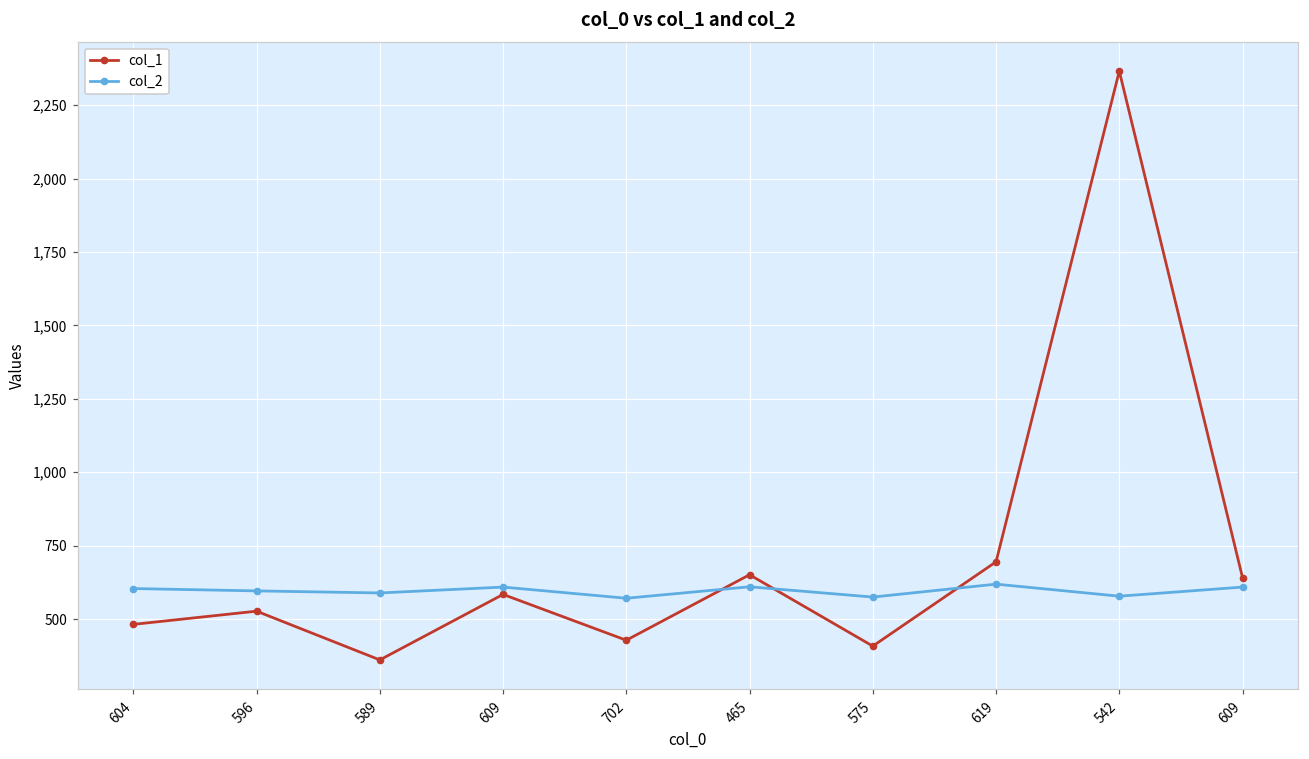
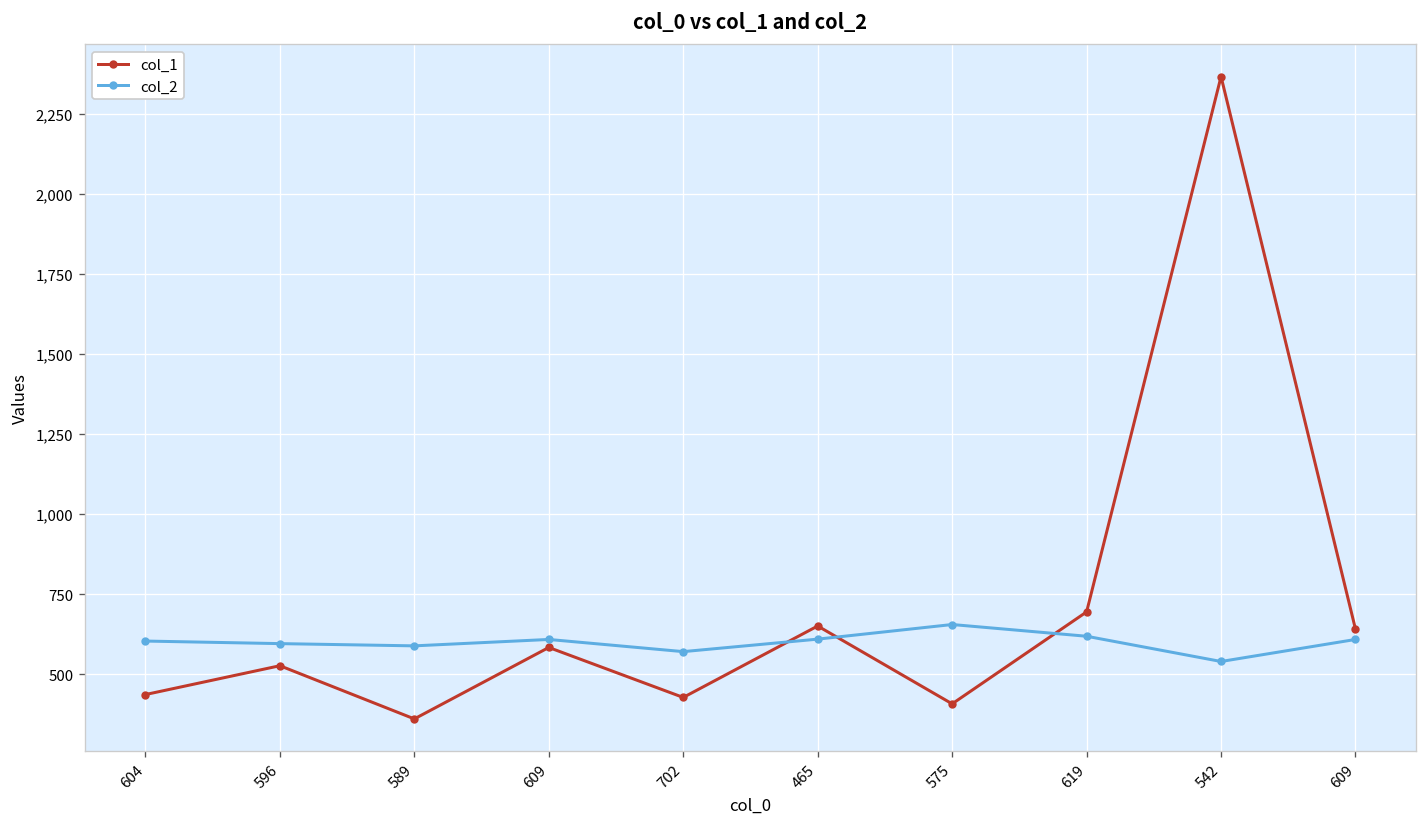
col_1, 604: 480 -> 440
col_2, 575: 580 -> 660
col_2, 542: 580 -> 540
